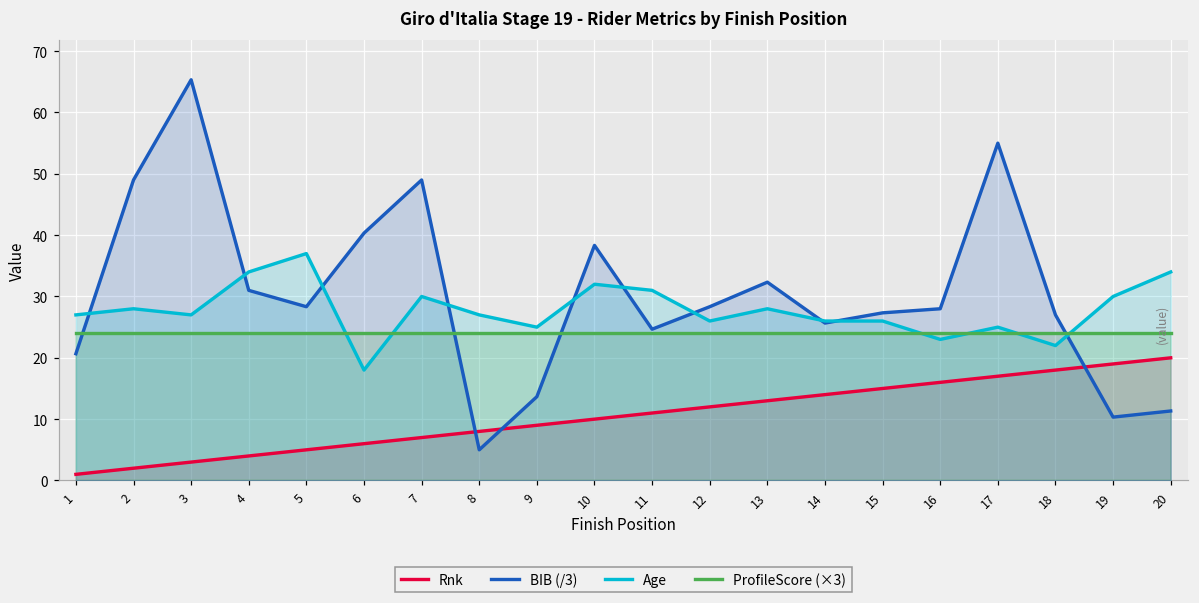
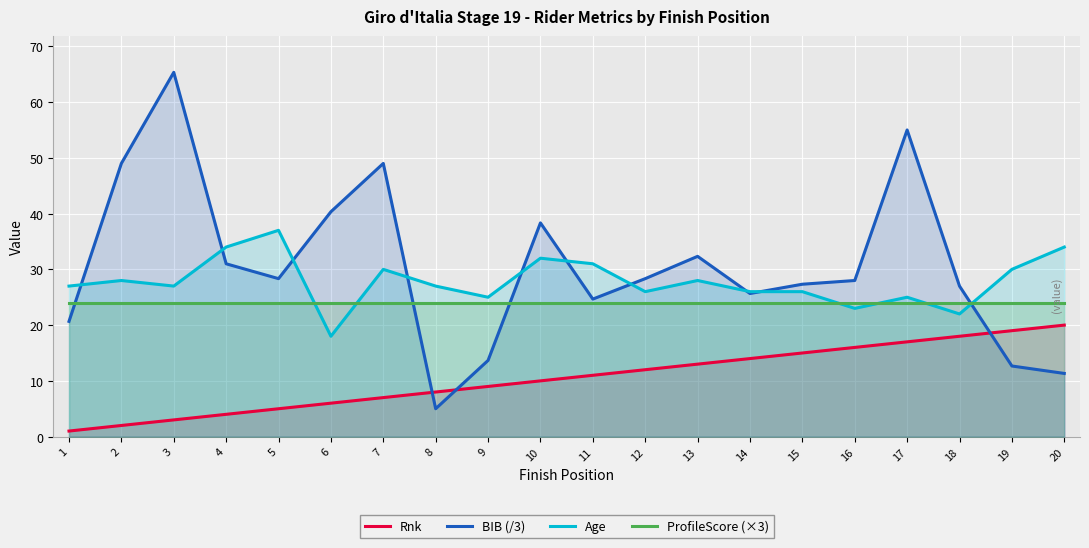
BIB (/3), 19: 10 -> 13
